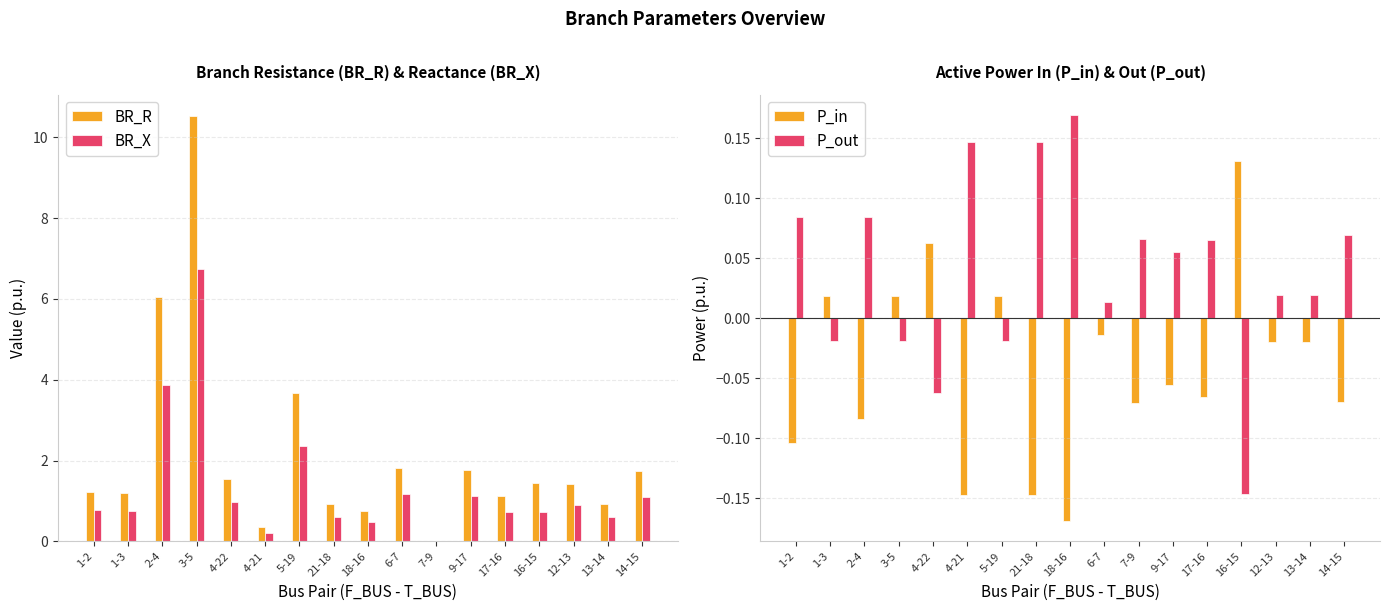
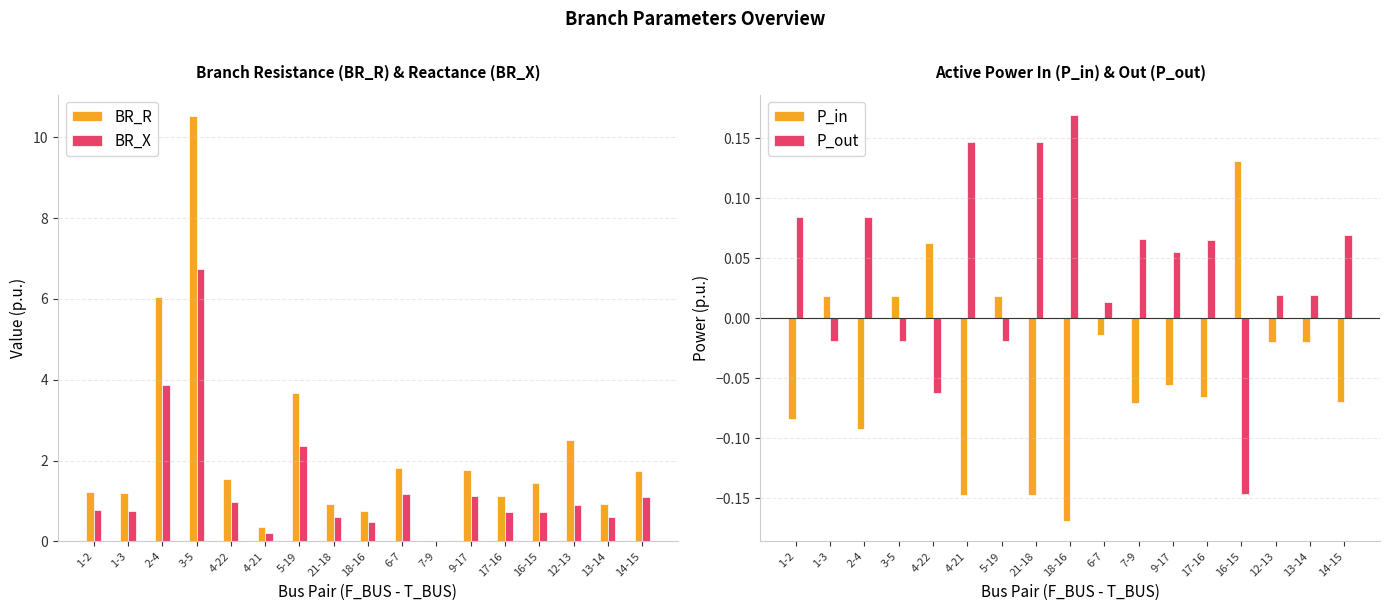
Branch Resistance (BR_R) & Reactance (BR_X), BR_R, 12-13: 1.4 -> 2.5
Active Power In (P_in) & Out (P_out), P_in, 1-2: -0.104 -> -0.084
Active Power In (P_in) & Out (P_out), P_in, 2-4: -0.084 -> -0.092
